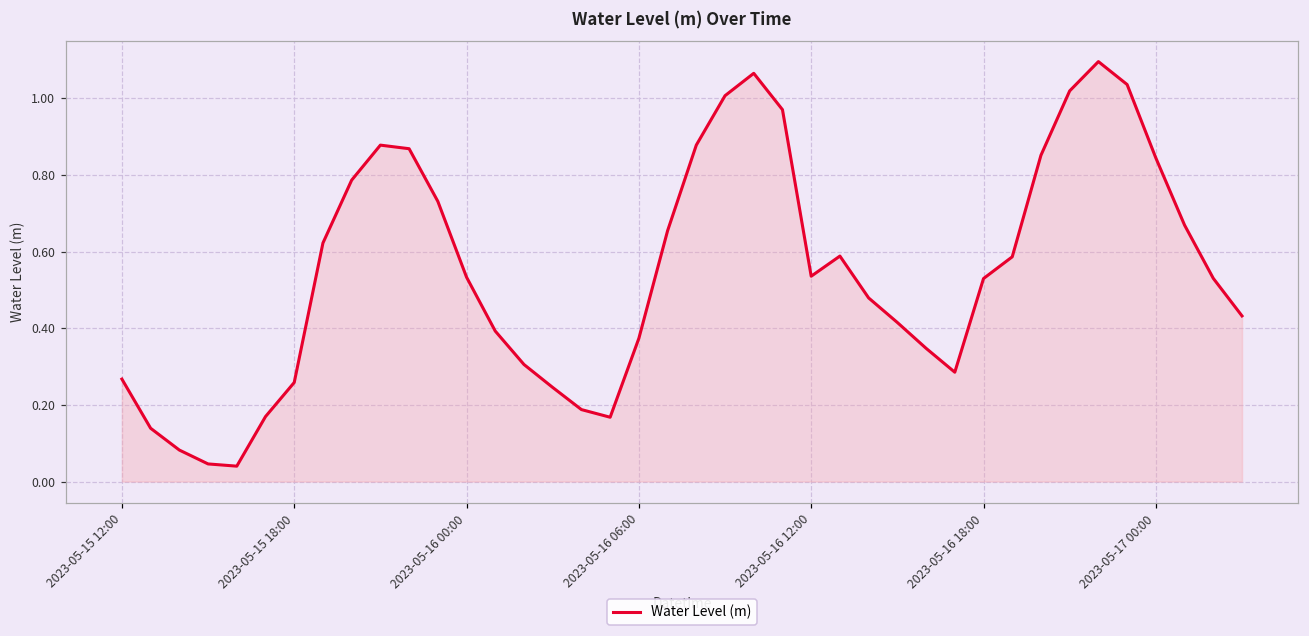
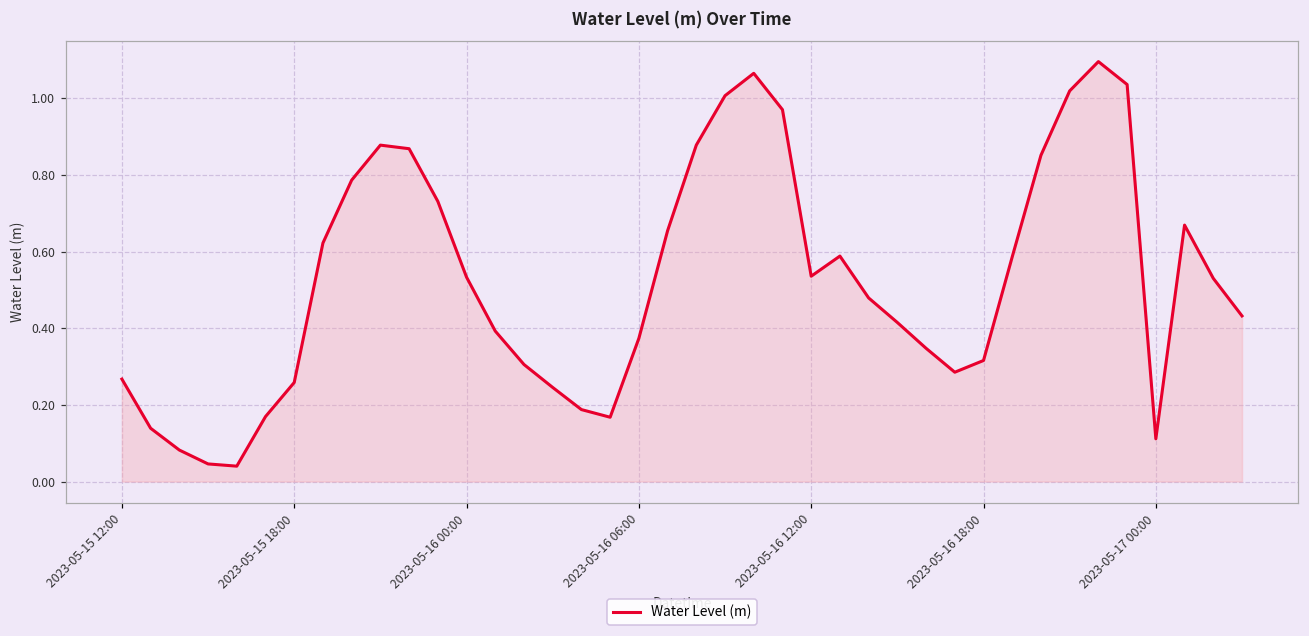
2023-05-16 18:00: 0.53 -> 0.32
2023-05-17 00:00: 0.84 -> 0.11
